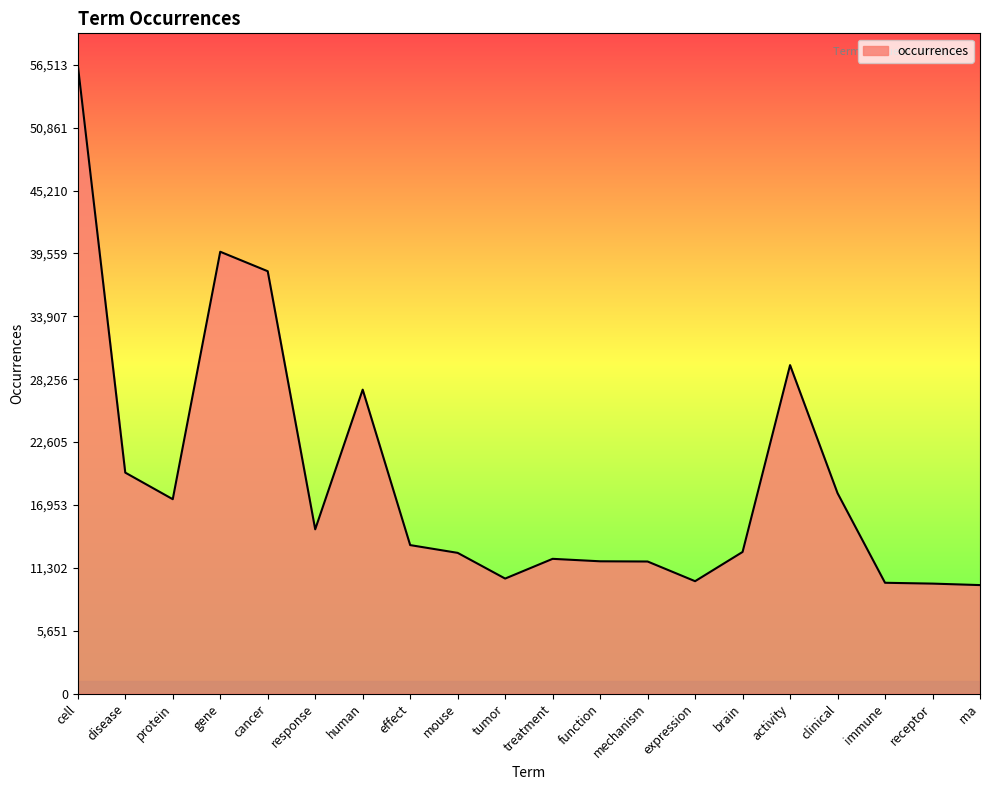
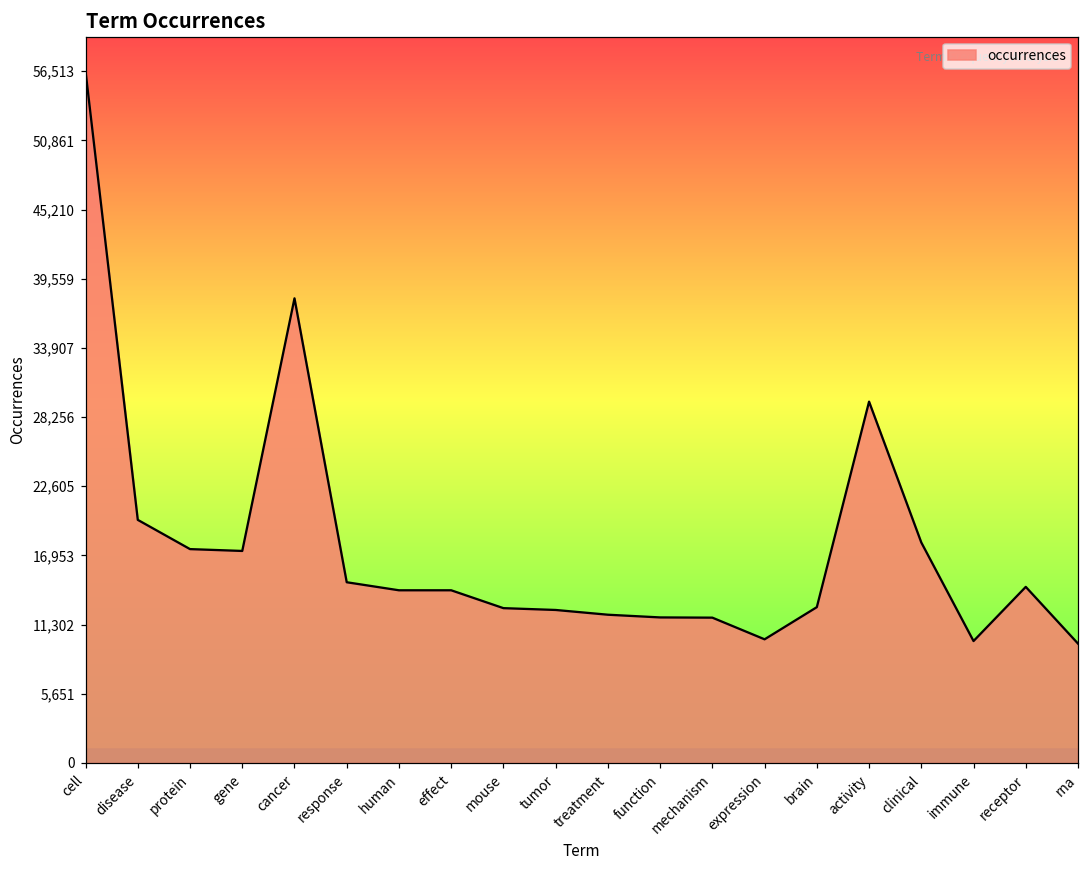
gene: 39,700 -> 17,300
human: 27,300 -> 14,100
effect: 13,300 -> 14,100
tumor: 10,300 -> 12,500
receptor: 9,900 -> 14,400
